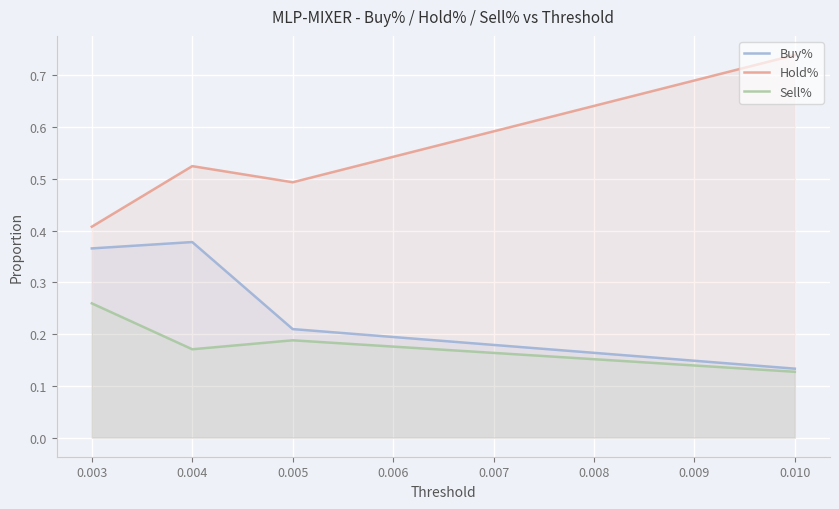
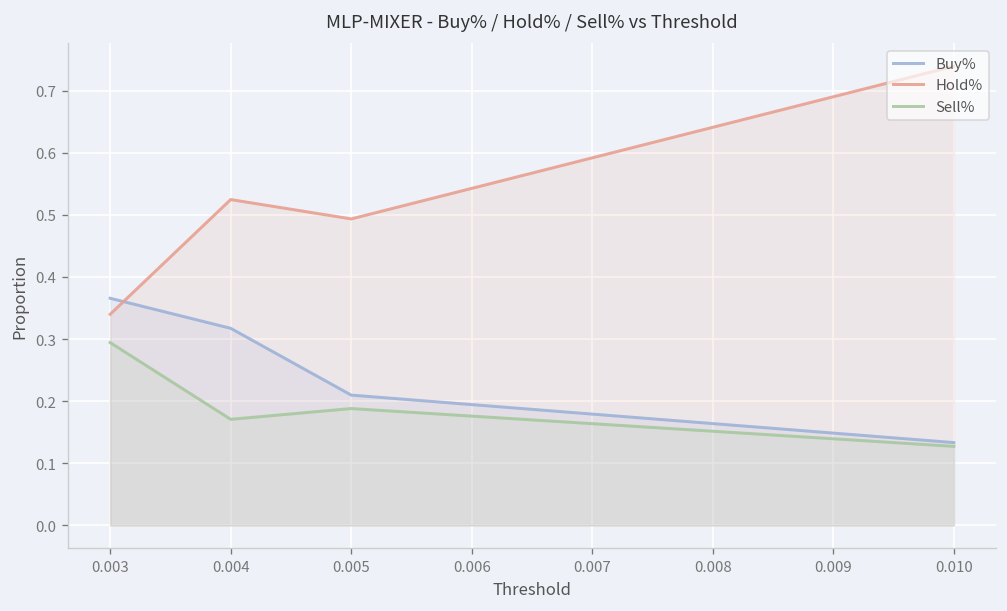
Hold%, 0.003: 0.41 -> 0.34
Sell%, 0.003: 0.26 -> 0.29
Buy%, 0.004: 0.38 -> 0.32
